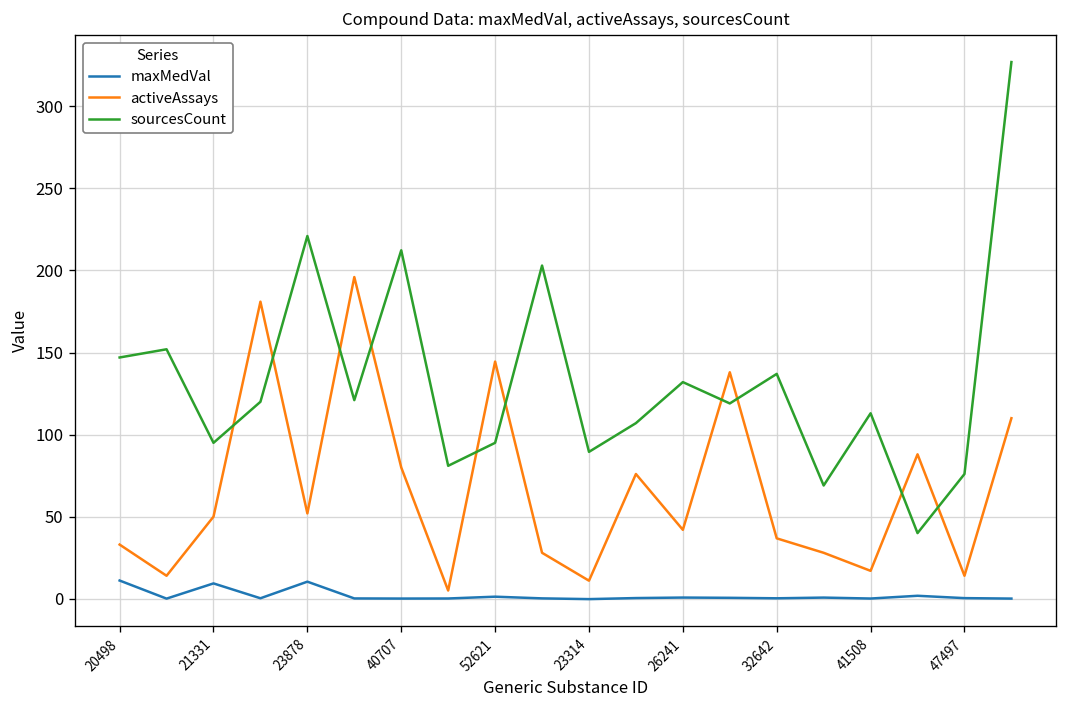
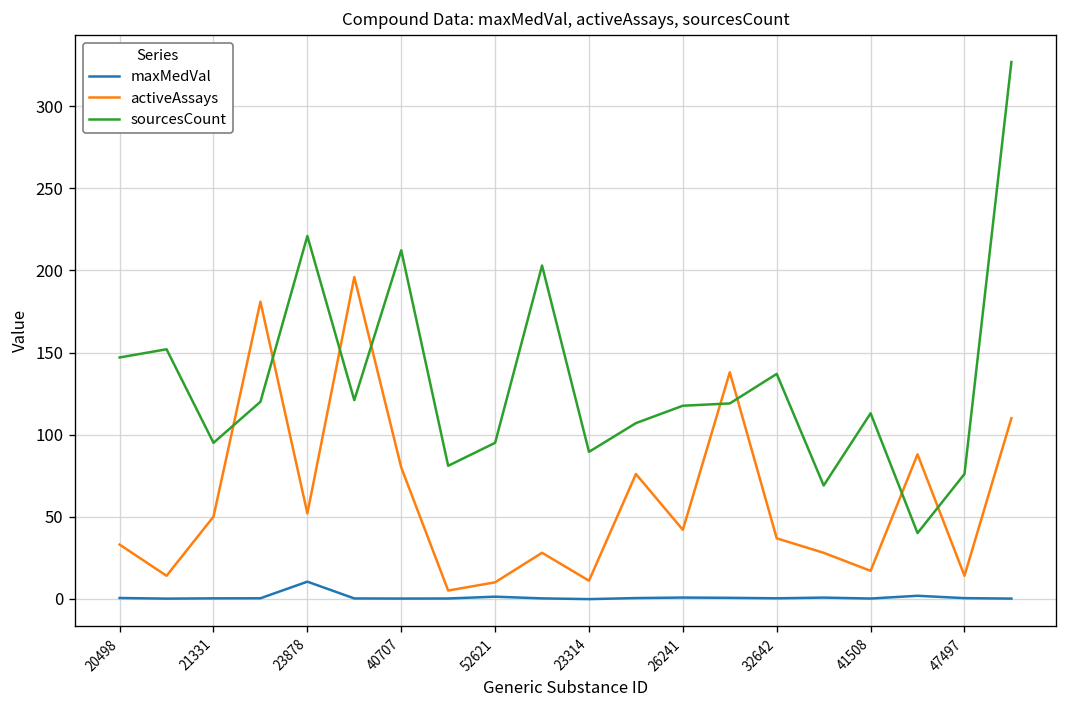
maxMedVal, 20498: 11 -> 0
maxMedVal, 21331: 9 -> 0
activeAssays, 52621: 145 -> 10
sourcesCount, 26241: 132 -> 118
